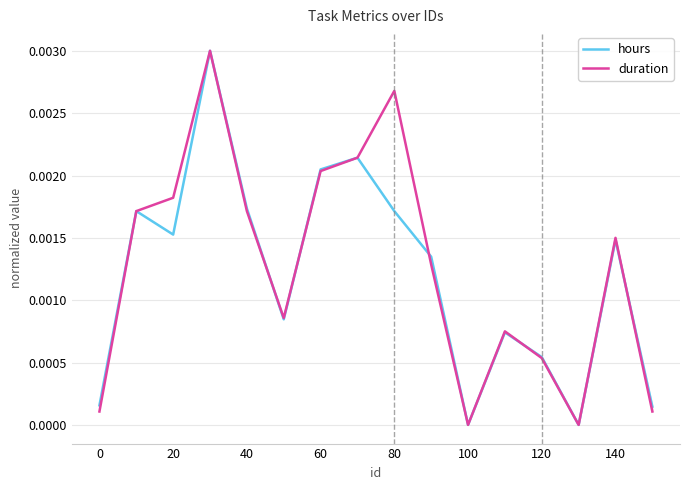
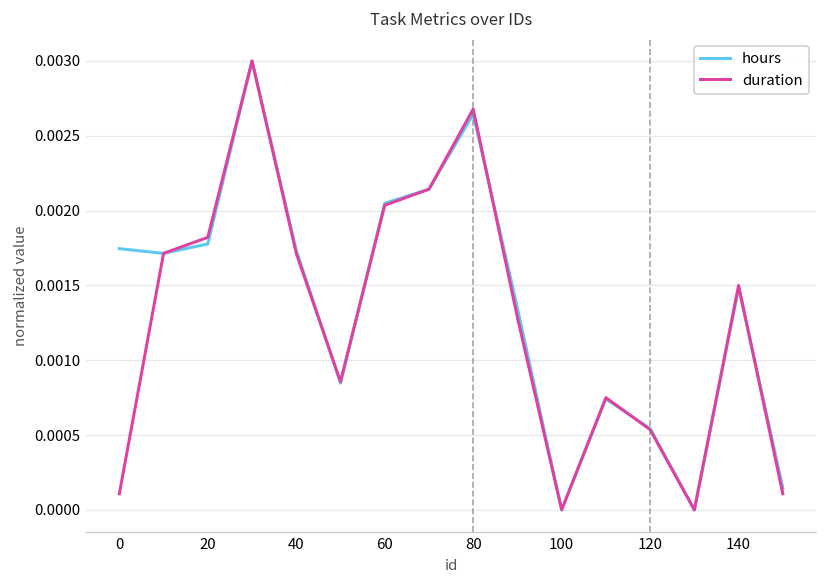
hours, 0: 0.00016 -> 0.00175
hours, 20: 0.00153 -> 0.00178
hours, 80: 0.00171 -> 0.00264
